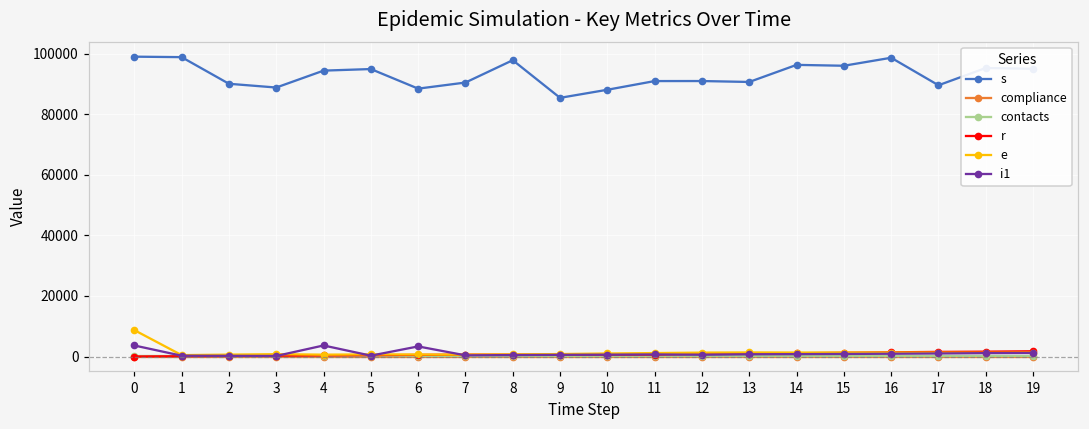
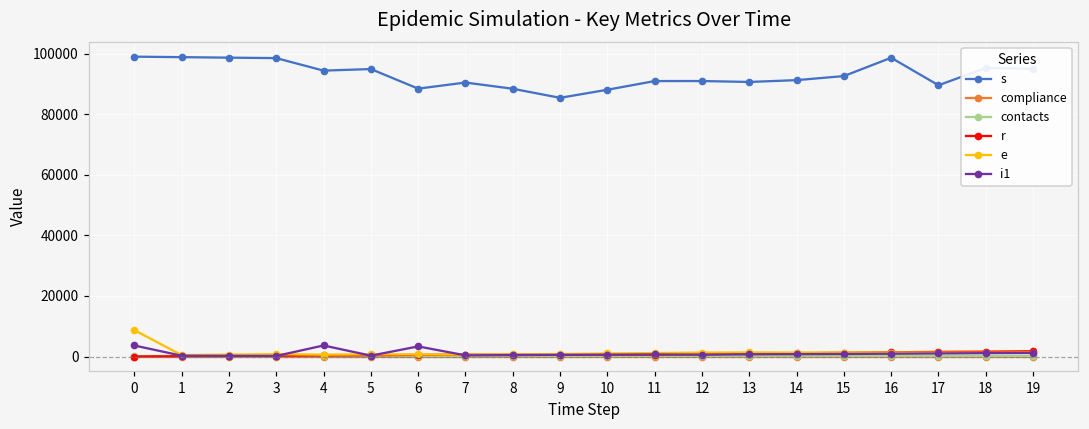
s, 2: 90000 -> 99000
s, 3: 89000 -> 99000
s, 8: 98000 -> 88000
s, 14: 96000 -> 91000
s, 15: 96000 -> 93000
